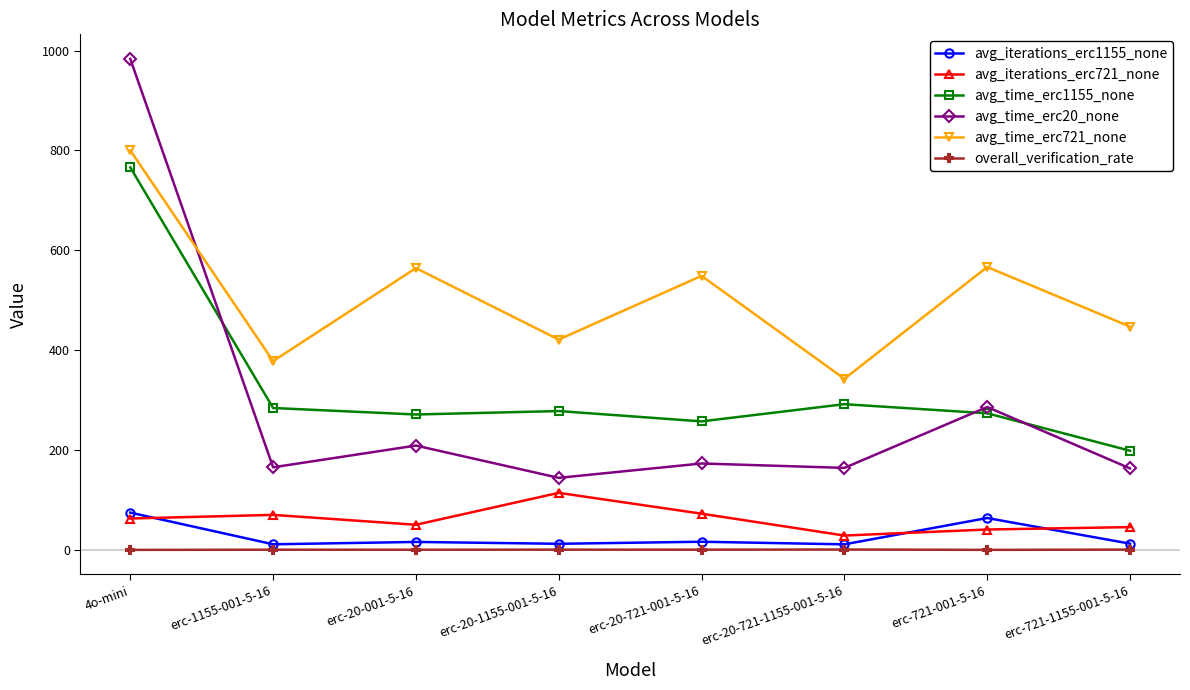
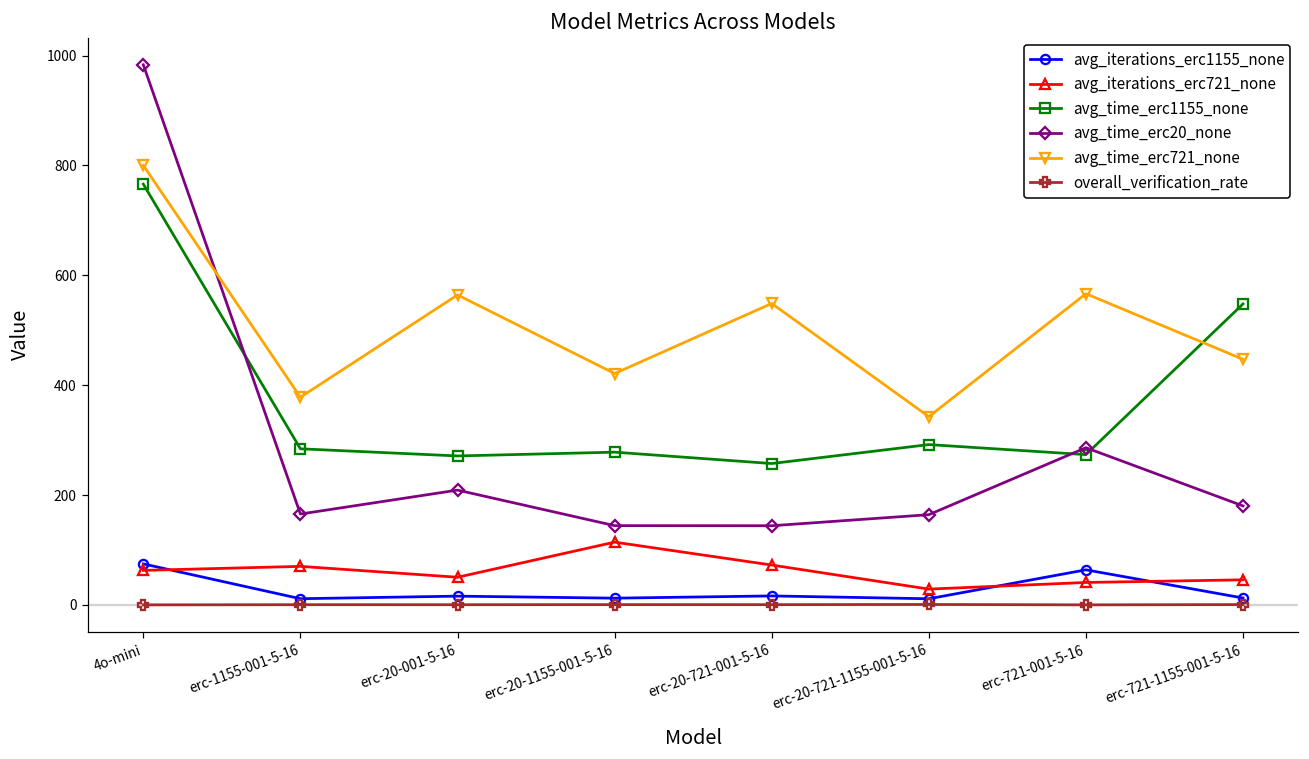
avg_time_erc20_none, erc-20-721-001-5-16: 170 -> 140
avg_time_erc1155_none, erc-721-1155-001-5-16: 200 -> 550
avg_time_erc20_none, erc-721-1155-001-5-16: 160 -> 180
